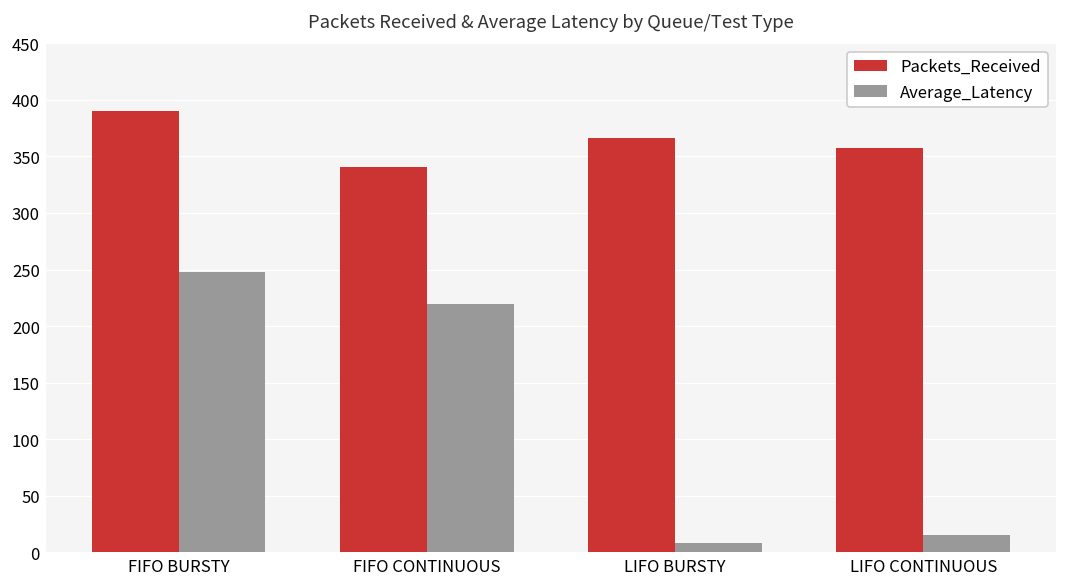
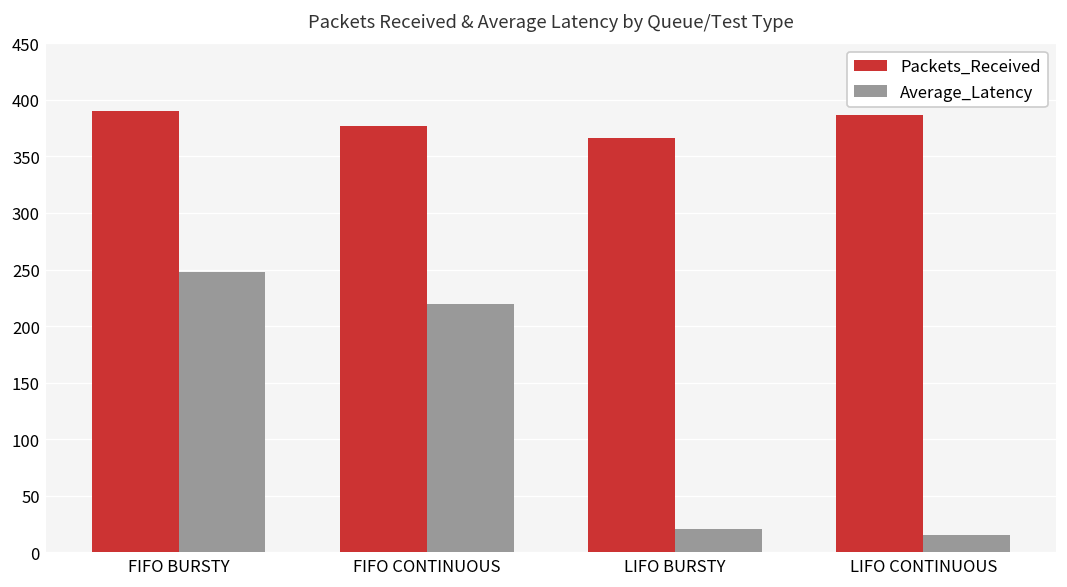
Packets_Received, FIFO CONTINUOUS: 340 -> 380
Average_Latency, LIFO BURSTY: 10 -> 20
Packets_Received, LIFO CONTINUOUS: 360 -> 390
